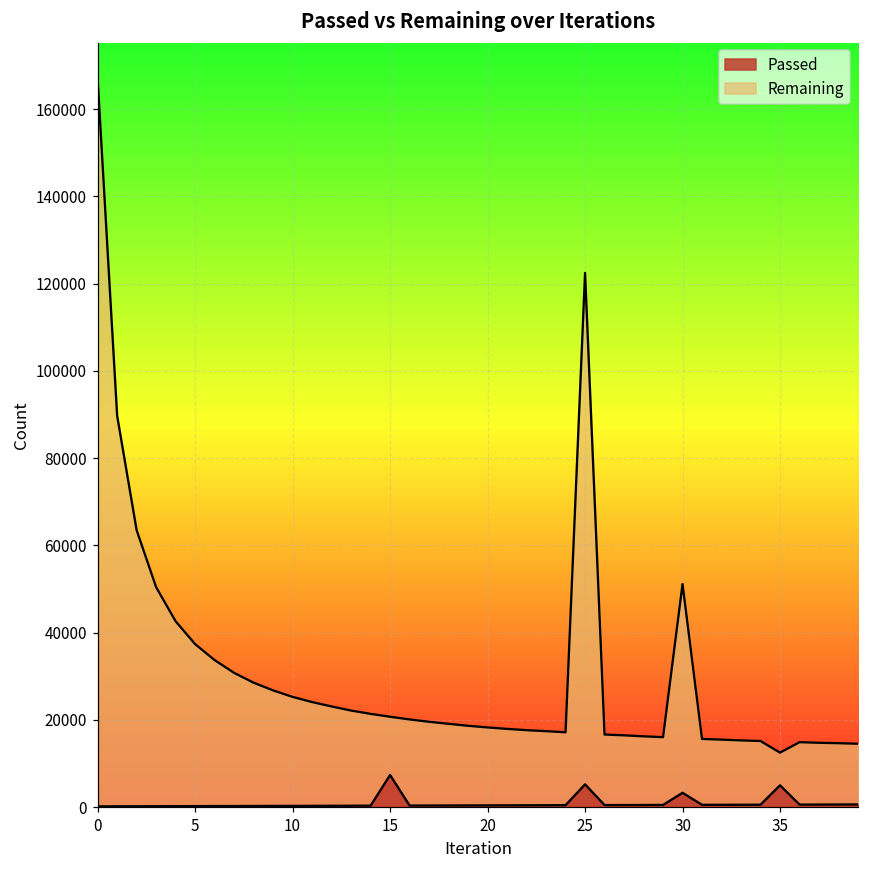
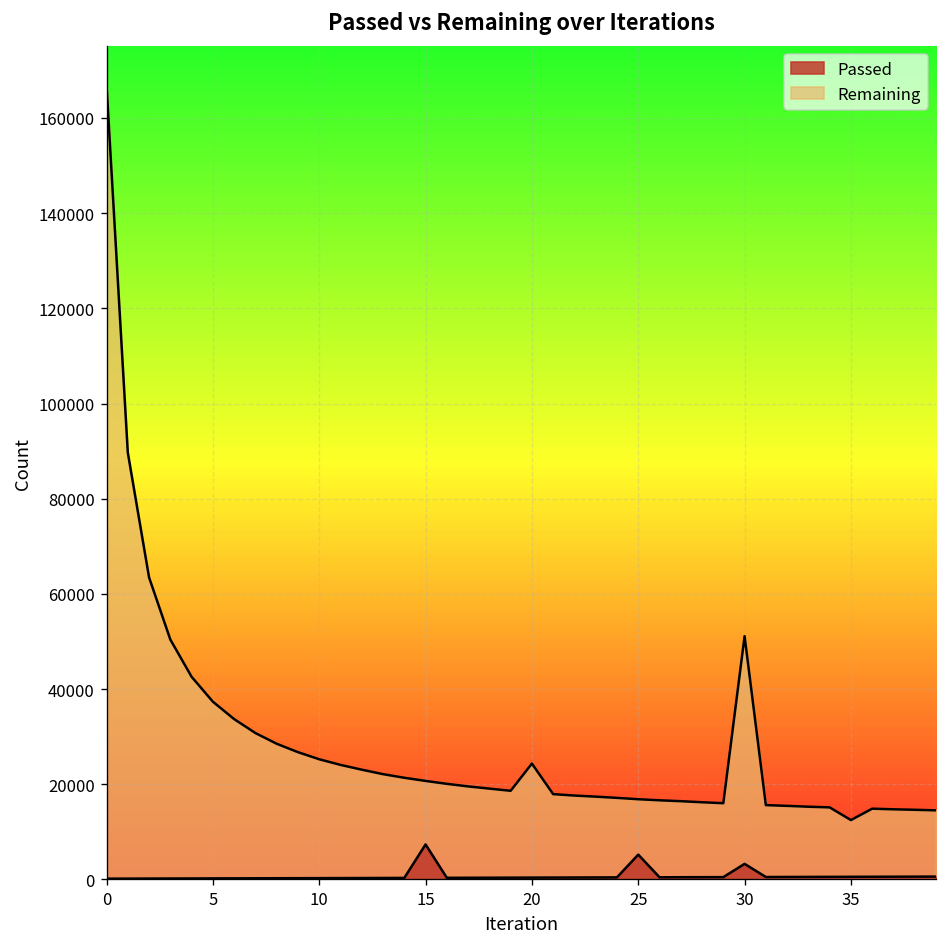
Remaining, 20: 18000 -> 24000
Remaining, 25: 122000 -> 17000
Passed, 35: 5000 -> 1000
